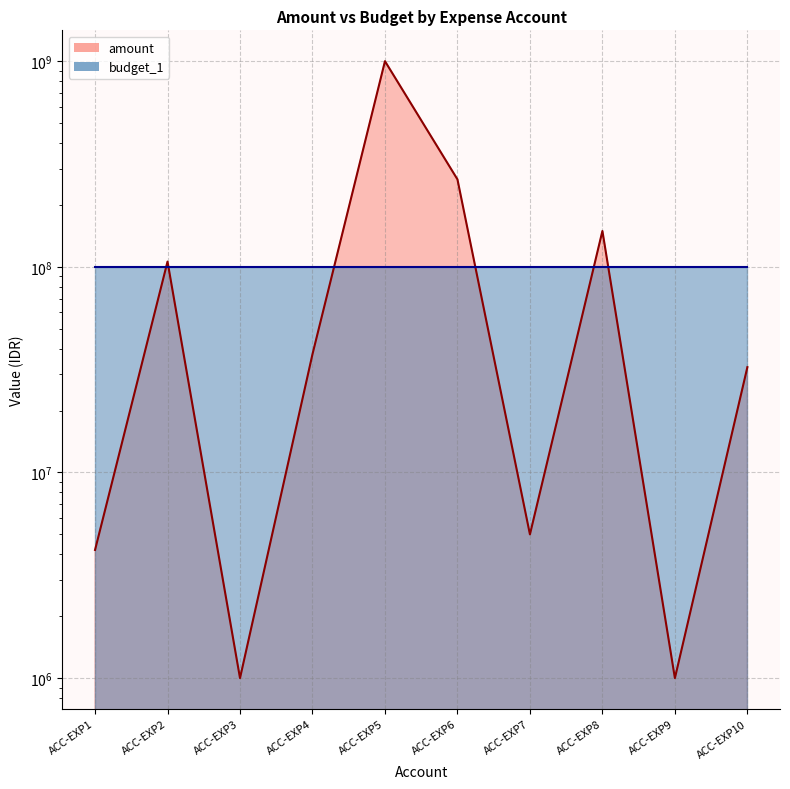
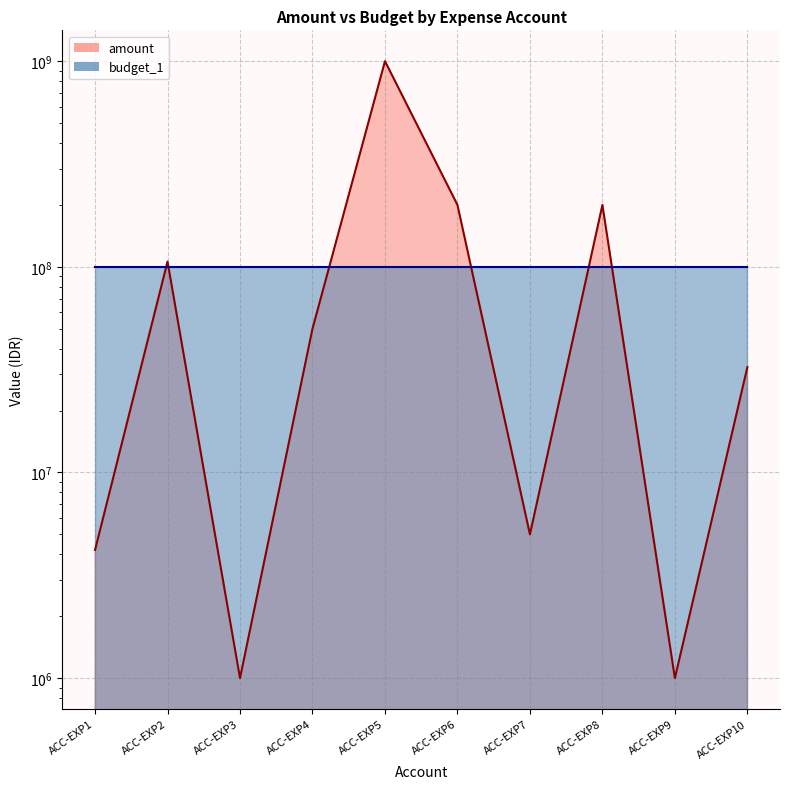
amount, ACC-EXP4: 38000000 -> 50000000
amount, ACC-EXP6: 270000000 -> 200000000
amount, ACC-EXP8: 150000000 -> 200000000
